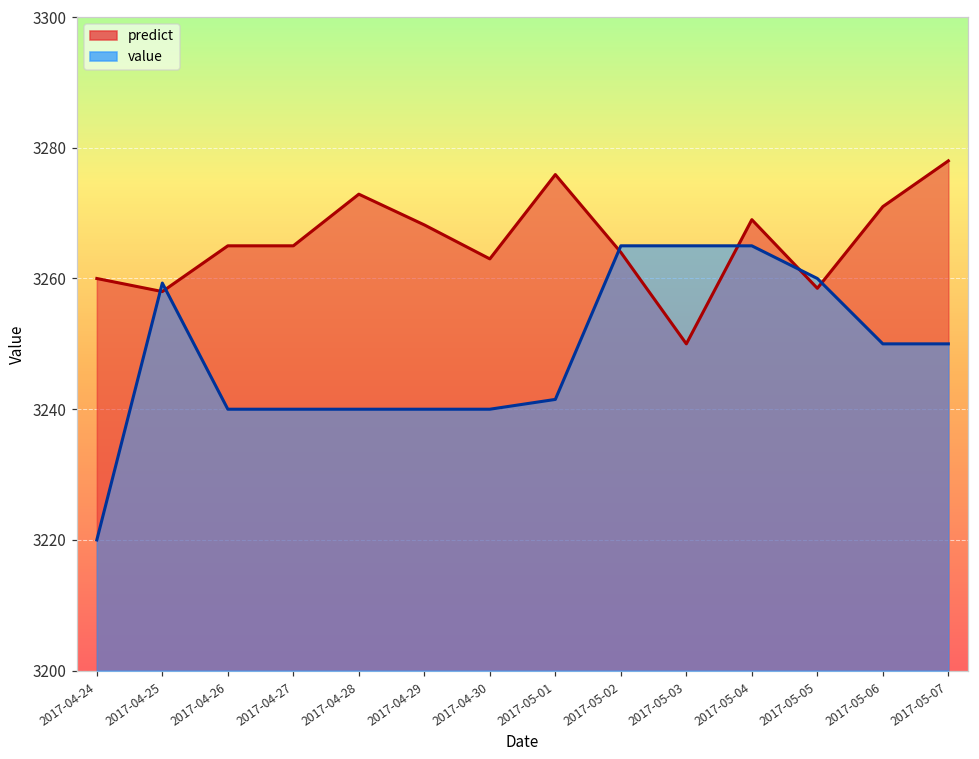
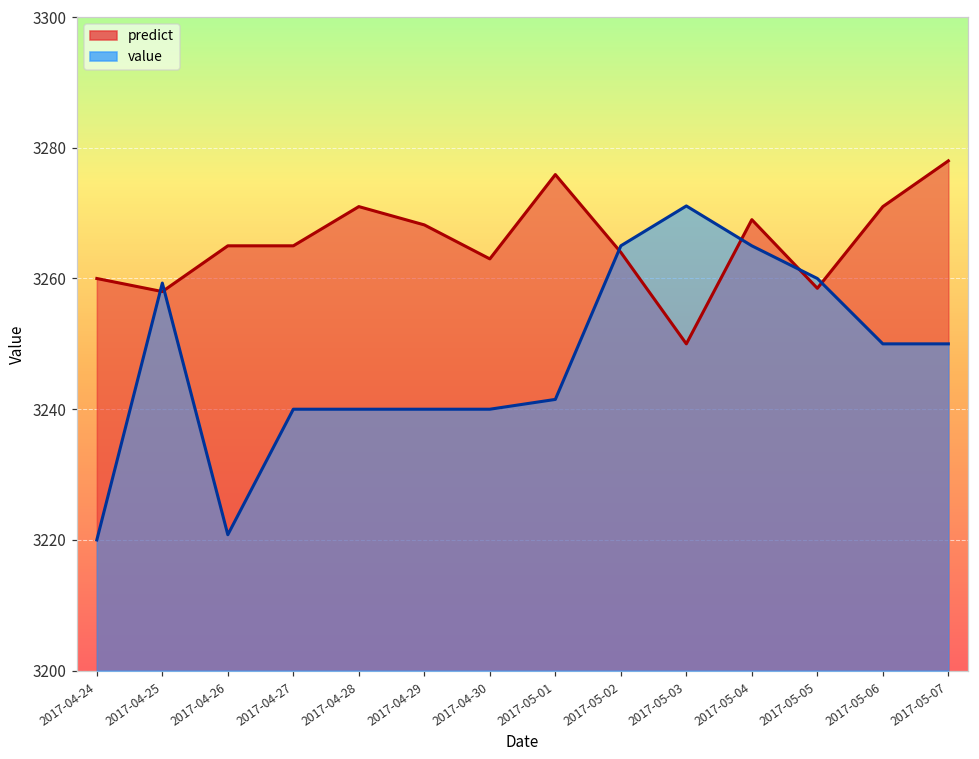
value, 2017-04-26: 3240 -> 3221
predict, 2017-04-28: 3273 -> 3271
value, 2017-05-03: 3265 -> 3271
